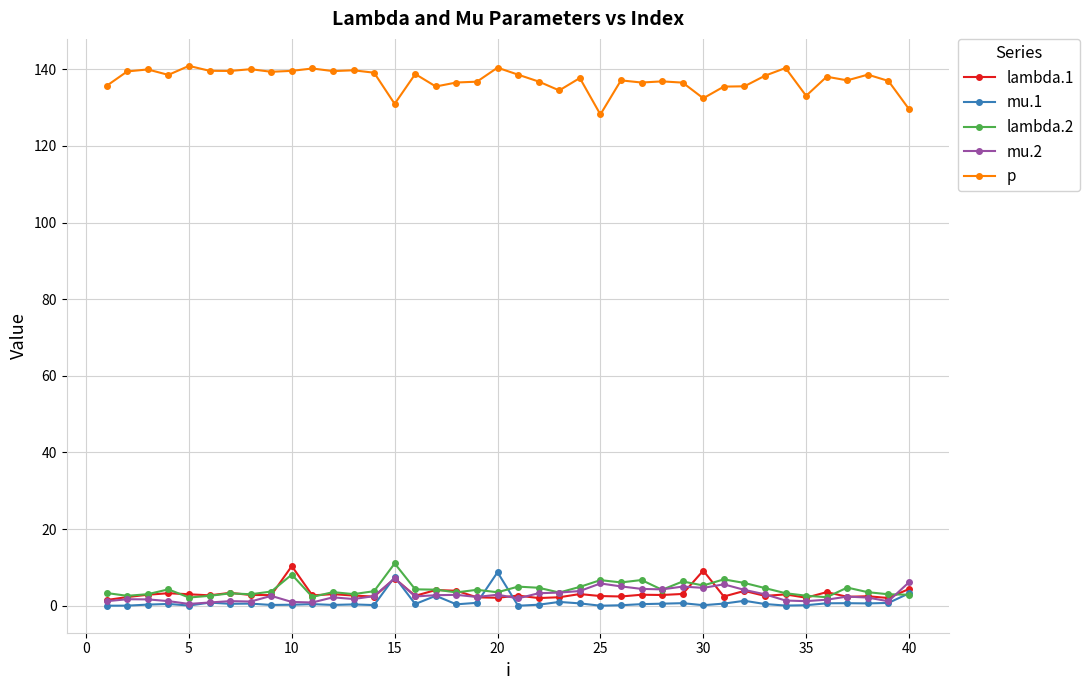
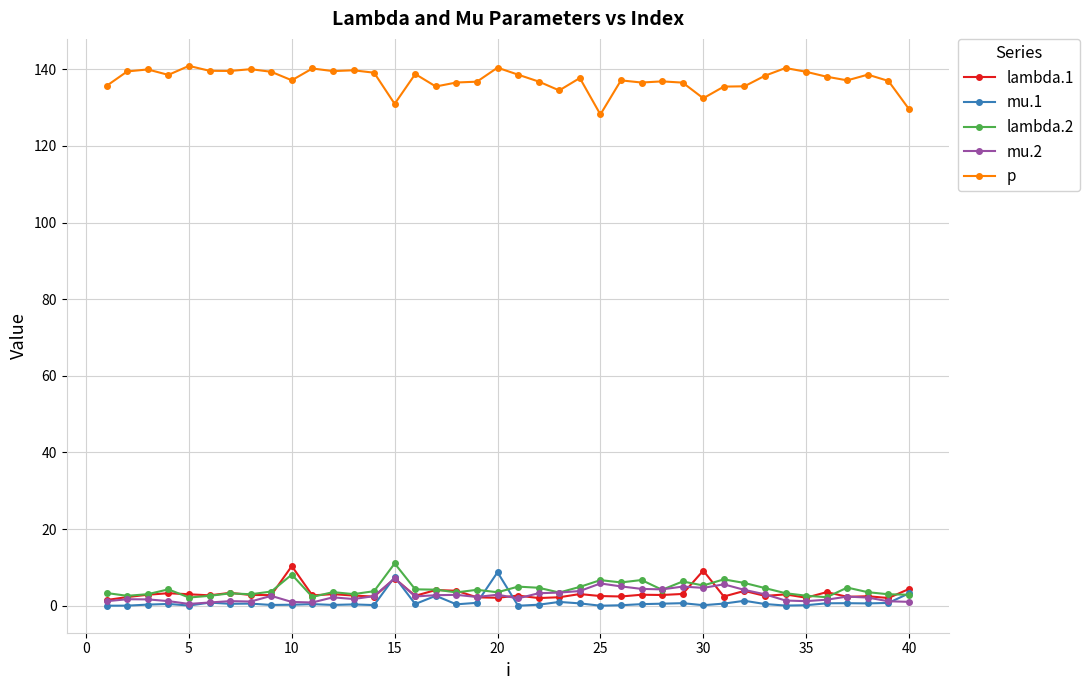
p, 10: 140 -> 137
p, 35: 133 -> 139
mu.2, 40: 6 -> 1
